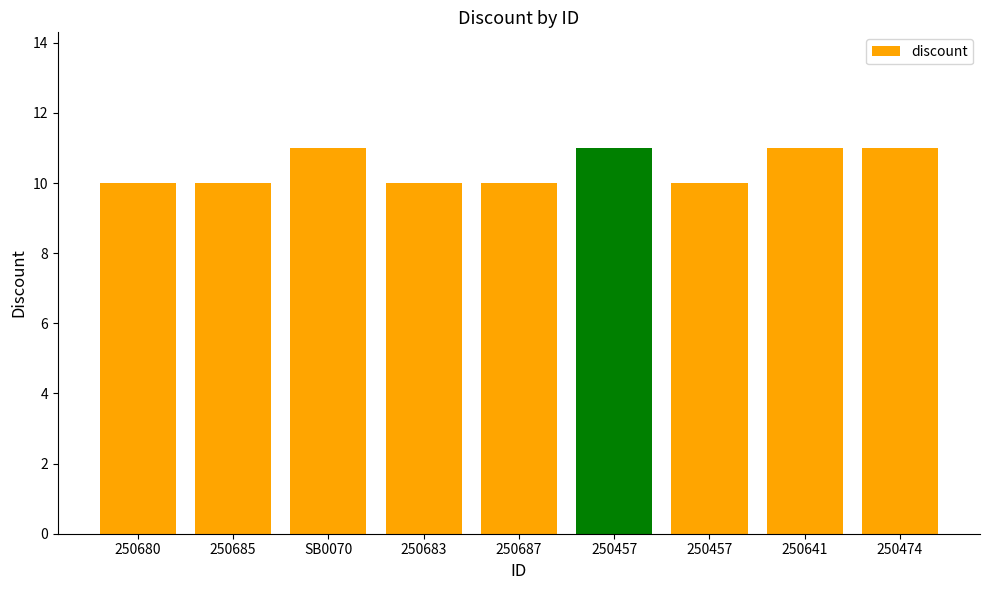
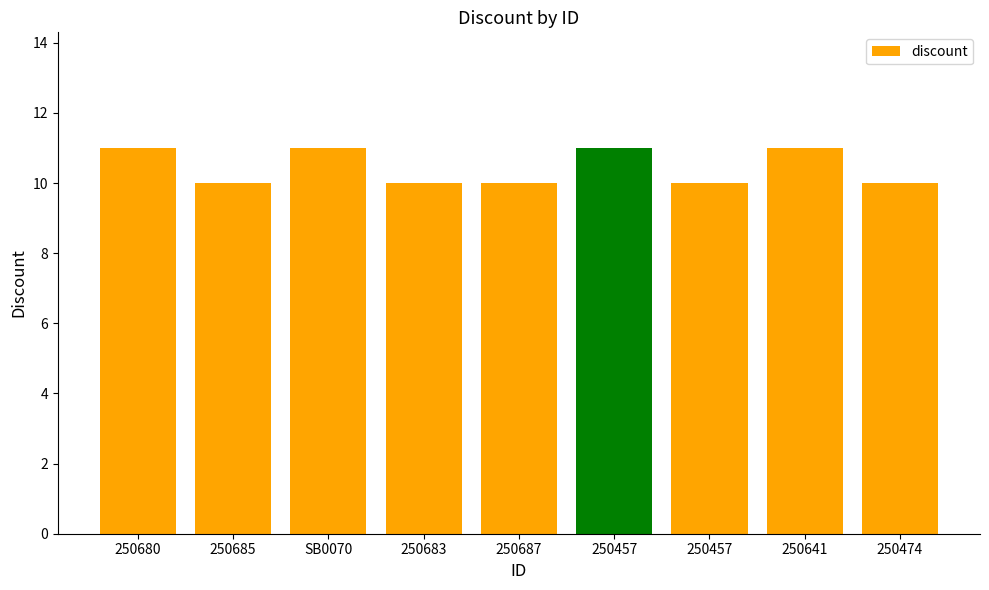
250680: 10 -> 11
250474: 11 -> 10
